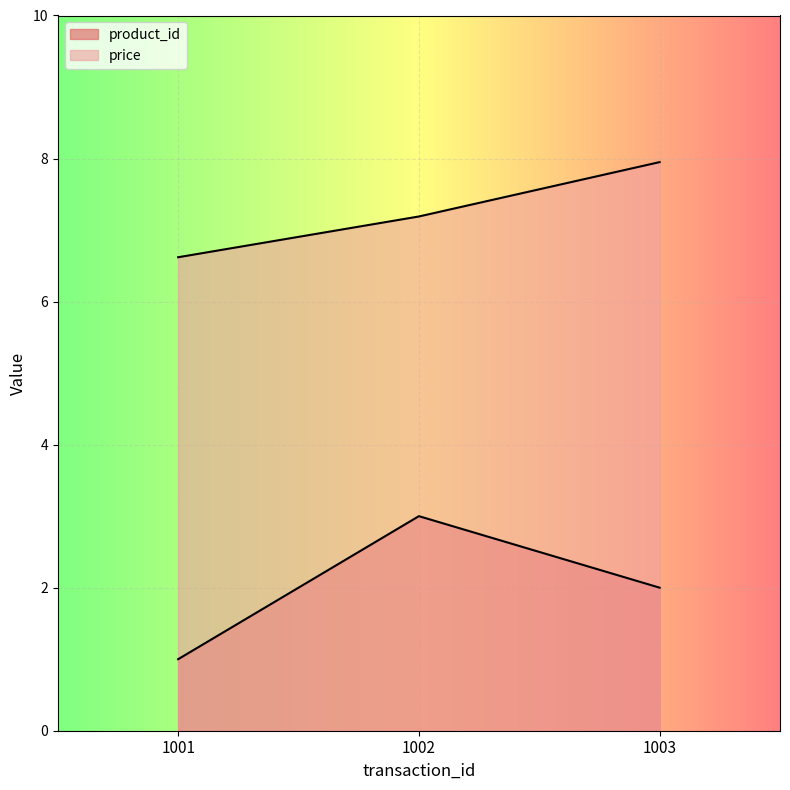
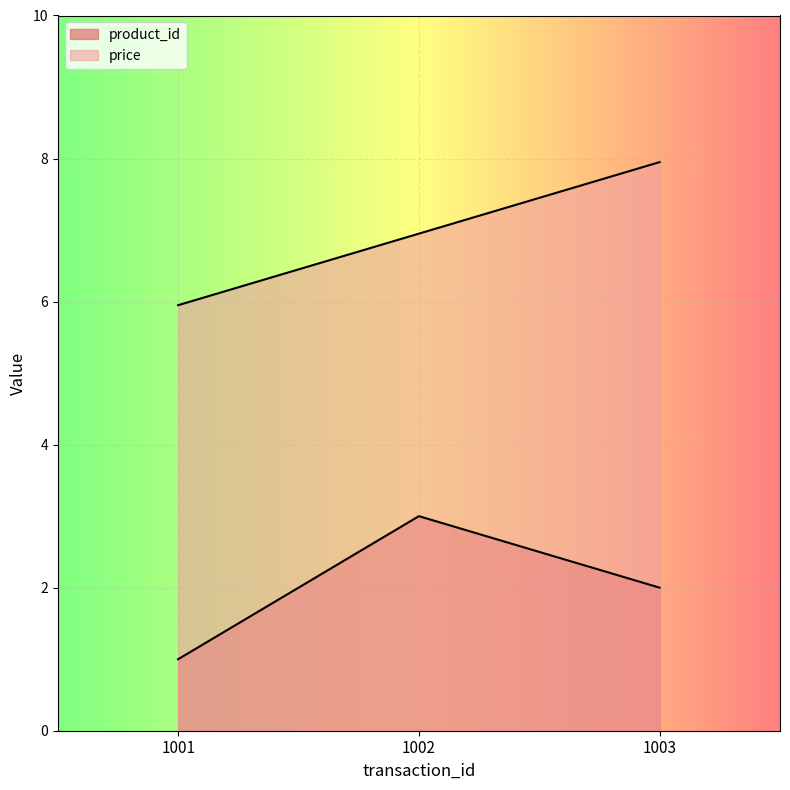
price, 1001: 6.6 -> 6.0
price, 1002: 7.2 -> 7.0
